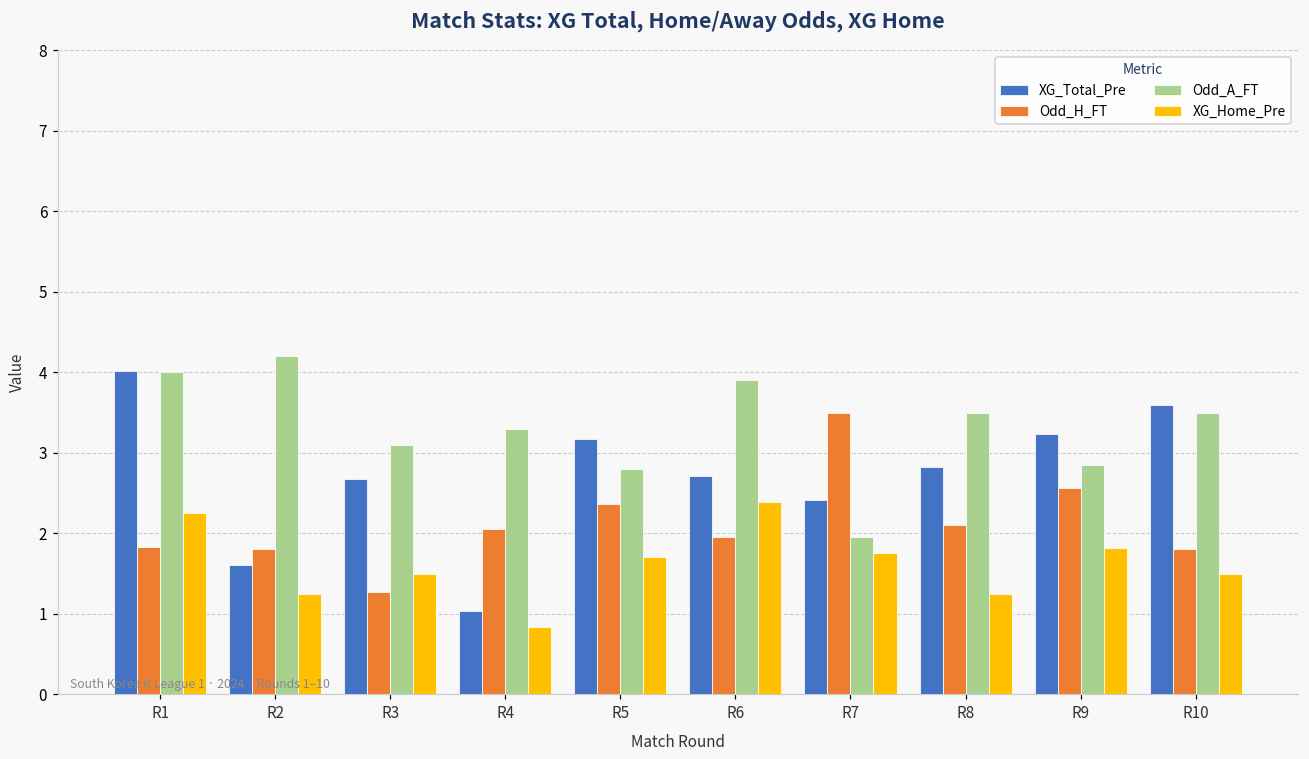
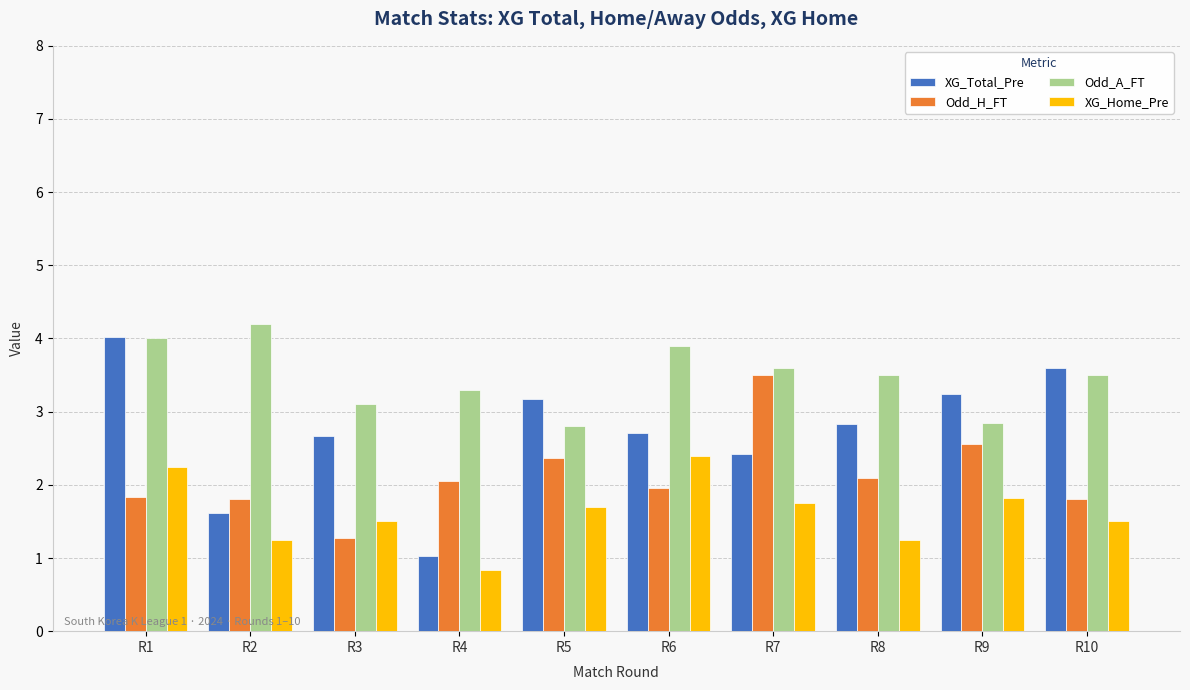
Odd_A_FT, R7: 2.0 -> 3.6
